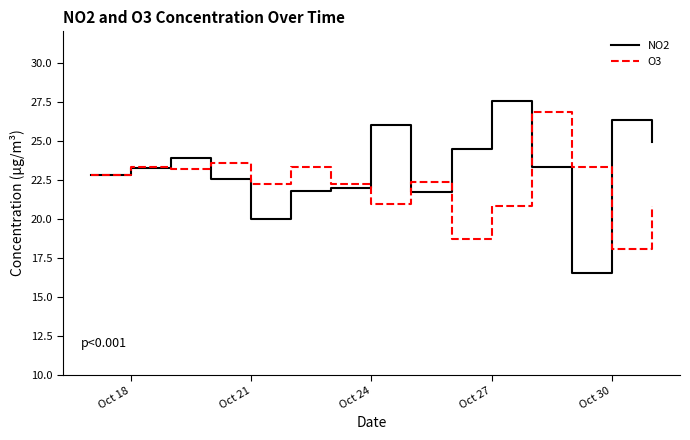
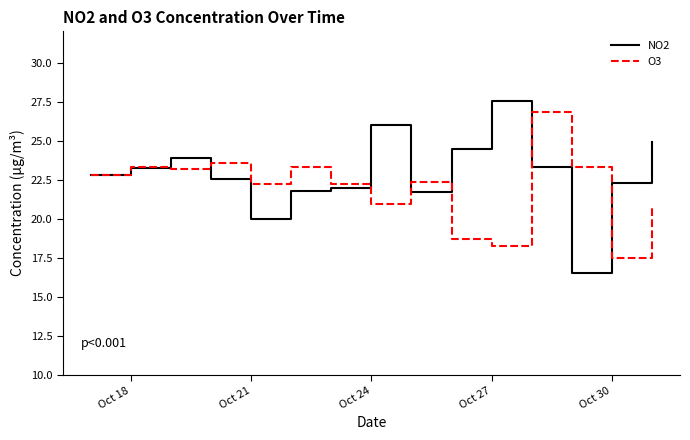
O3, Oct 27: 20.8 -> 18.3
NO2, Oct 30: 26.3 -> 22.3
O3, Oct 30: 18.0 -> 17.5
